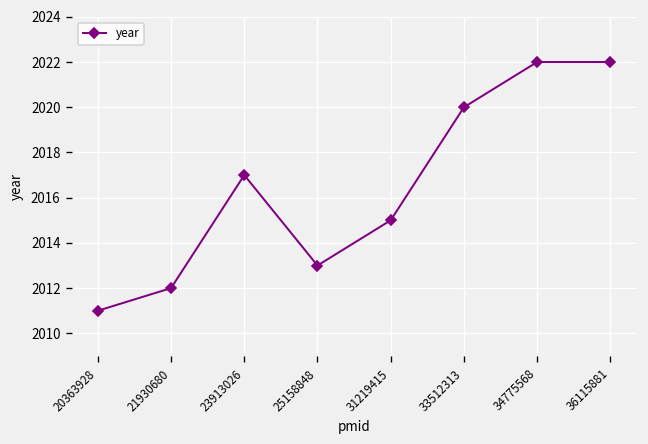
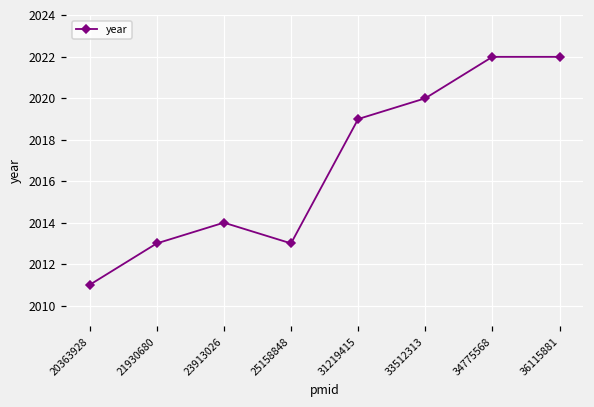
21930680: 2012 -> 2013
23913026: 2017 -> 2014
31219415: 2015 -> 2019
